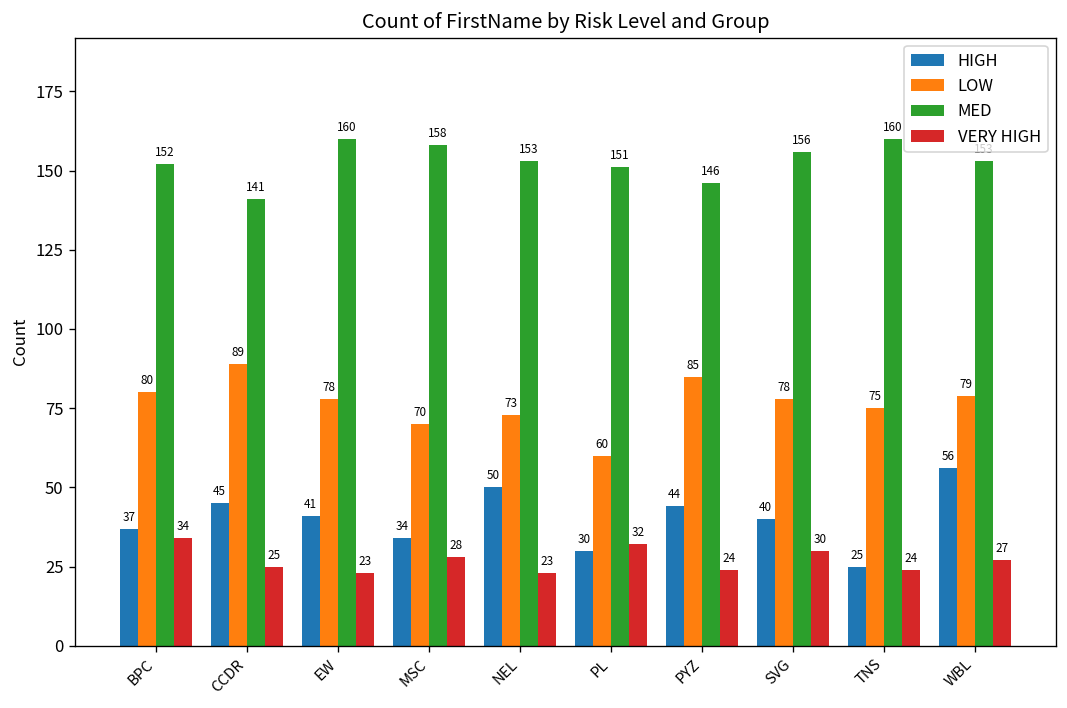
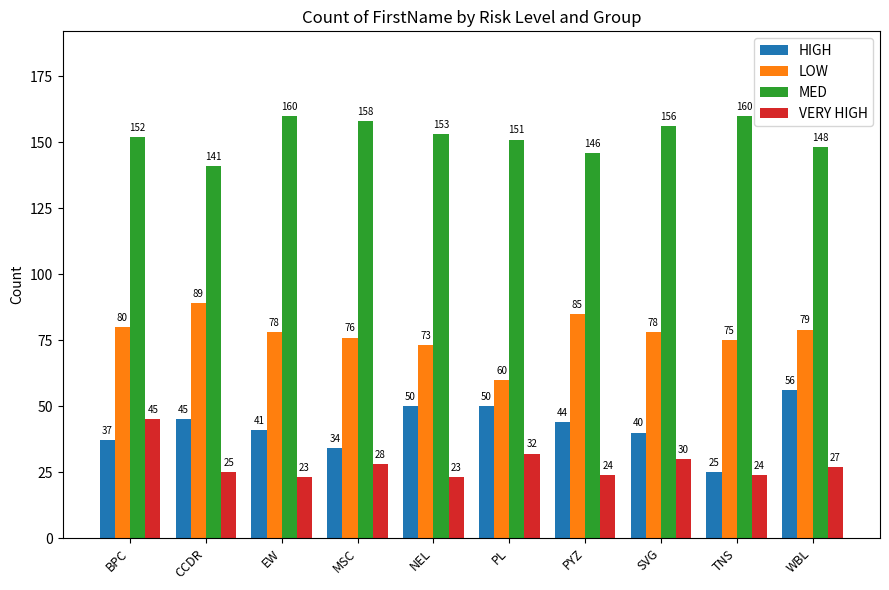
VERY HIGH, BPC: 34 -> 45
LOW, MSC: 70 -> 76
HIGH, PL: 30 -> 50
MED, WBL: 153 -> 148
